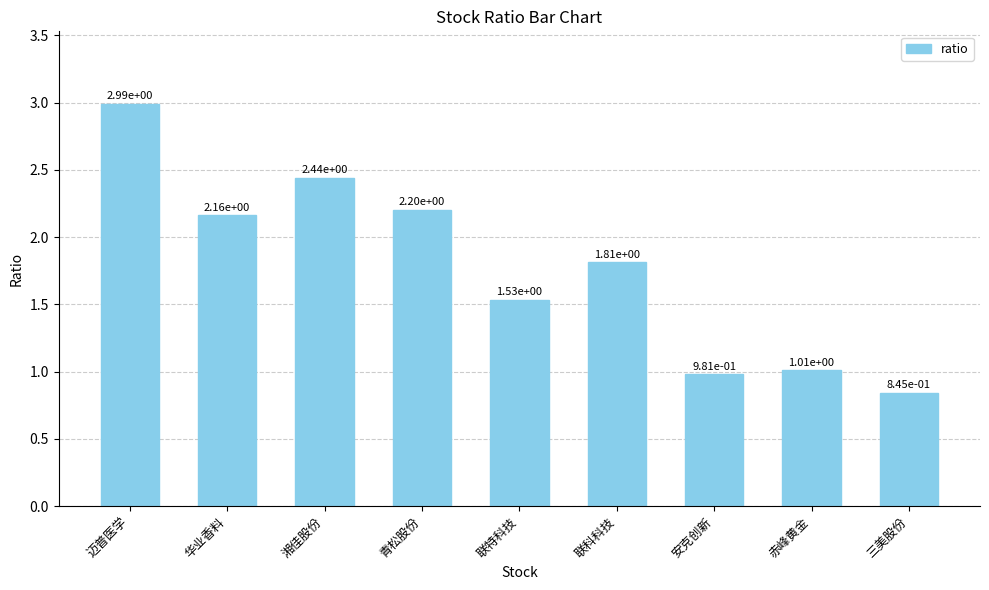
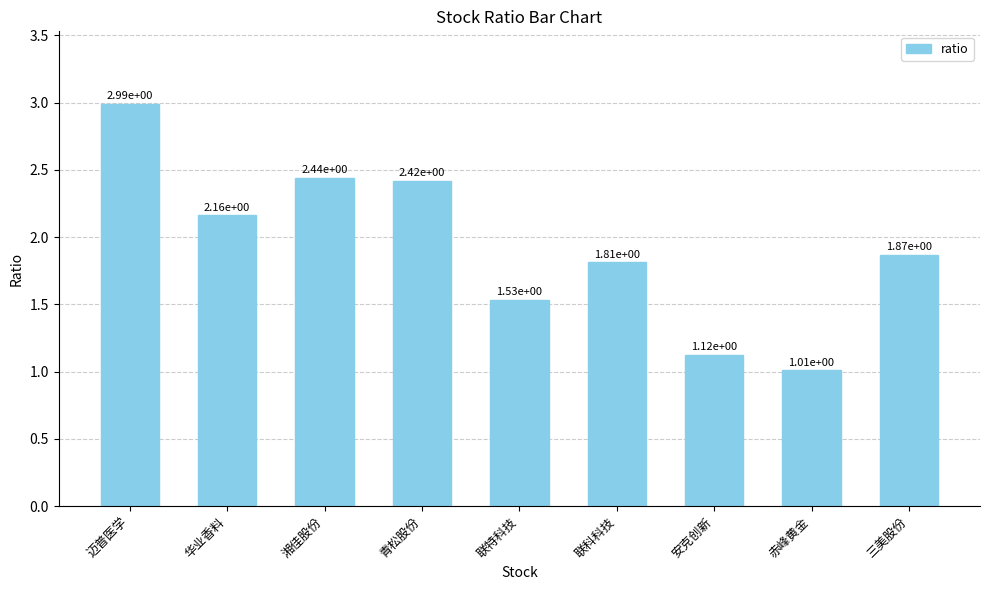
青松股份: 2.20e+00 -> 2.42e+00
安克创新: 9.81e-01 -> 1.12e+00
三美股份: 8.45e-01 -> 1.87e+00
